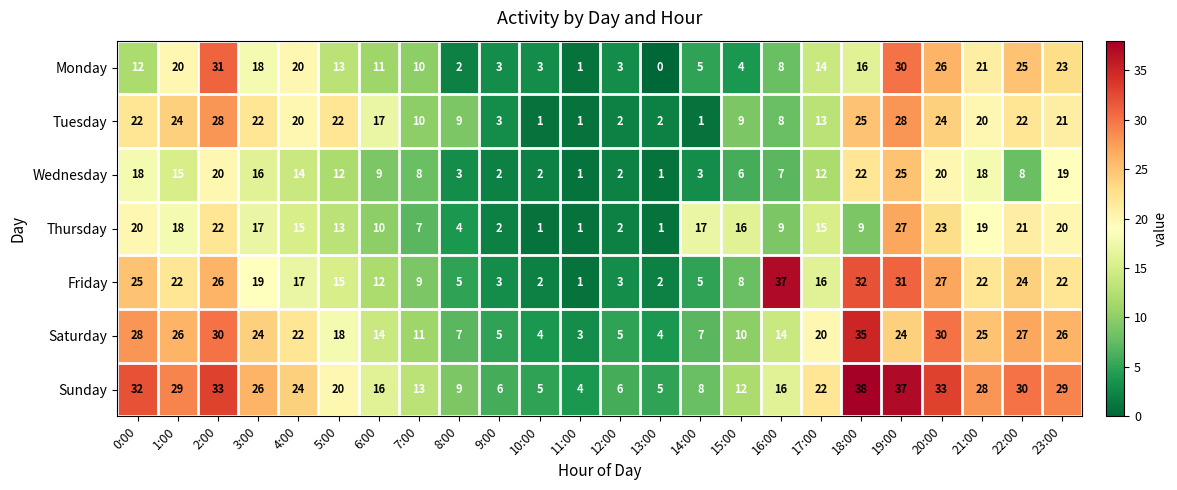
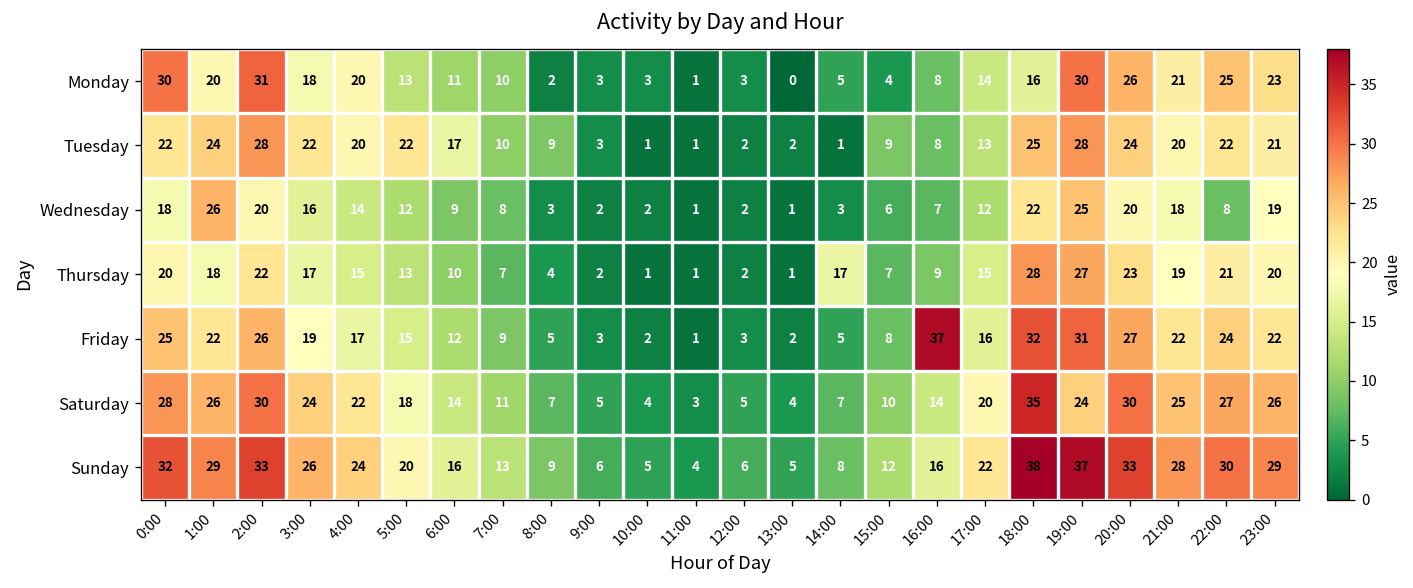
Monday, 0:00: 12 -> 30
Wednesday, 1:00: 15 -> 26
Thursday, 15:00: 16 -> 7
Thursday, 18:00: 9 -> 28
